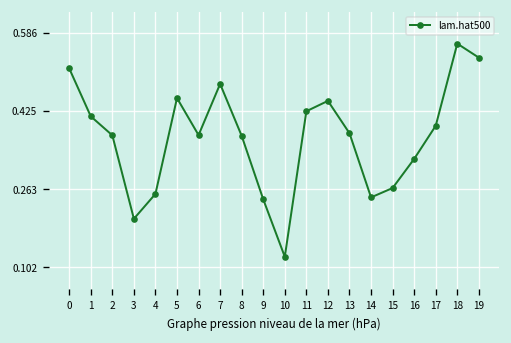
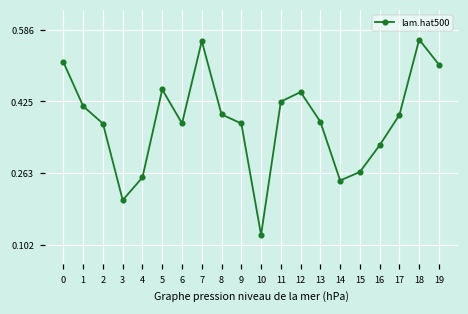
7: 0.48 -> 0.56
8: 0.37 -> 0.40
9: 0.24 -> 0.38
19: 0.54 -> 0.51
